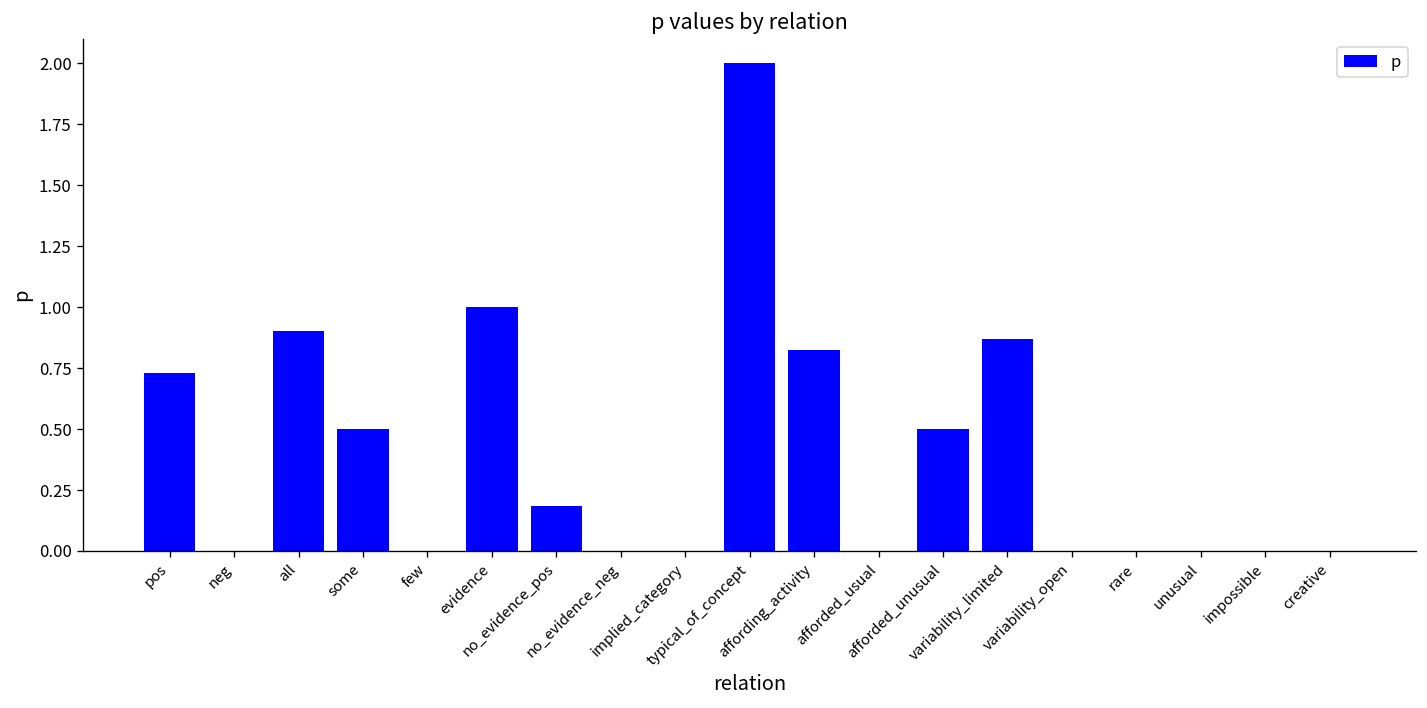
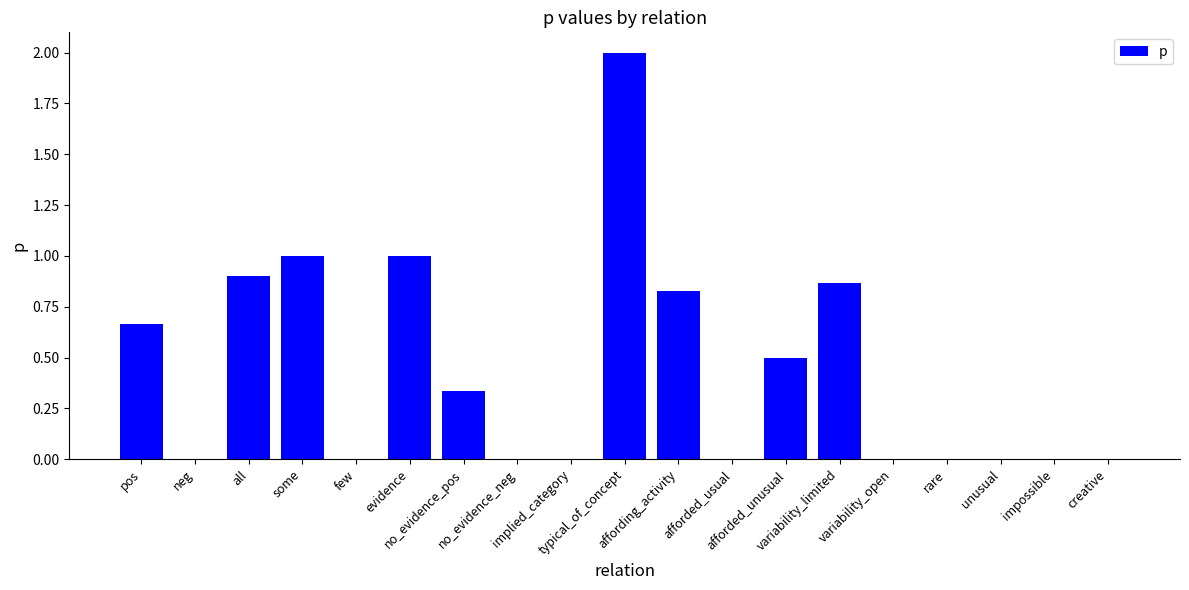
pos: 0.73 -> 0.67
some: 0.5 -> 1.0
no_evidence_pos: 0.18 -> 0.33
